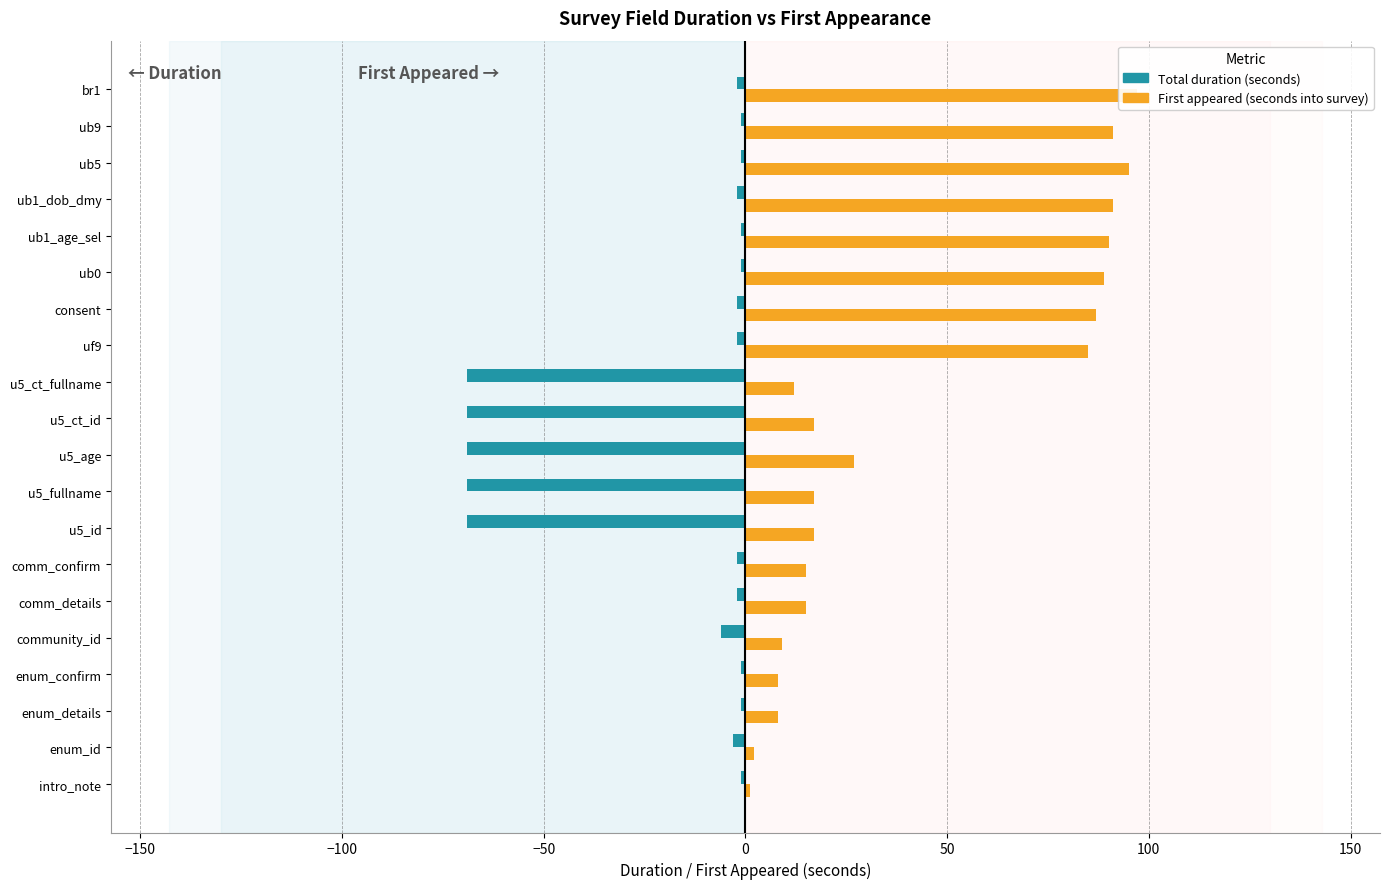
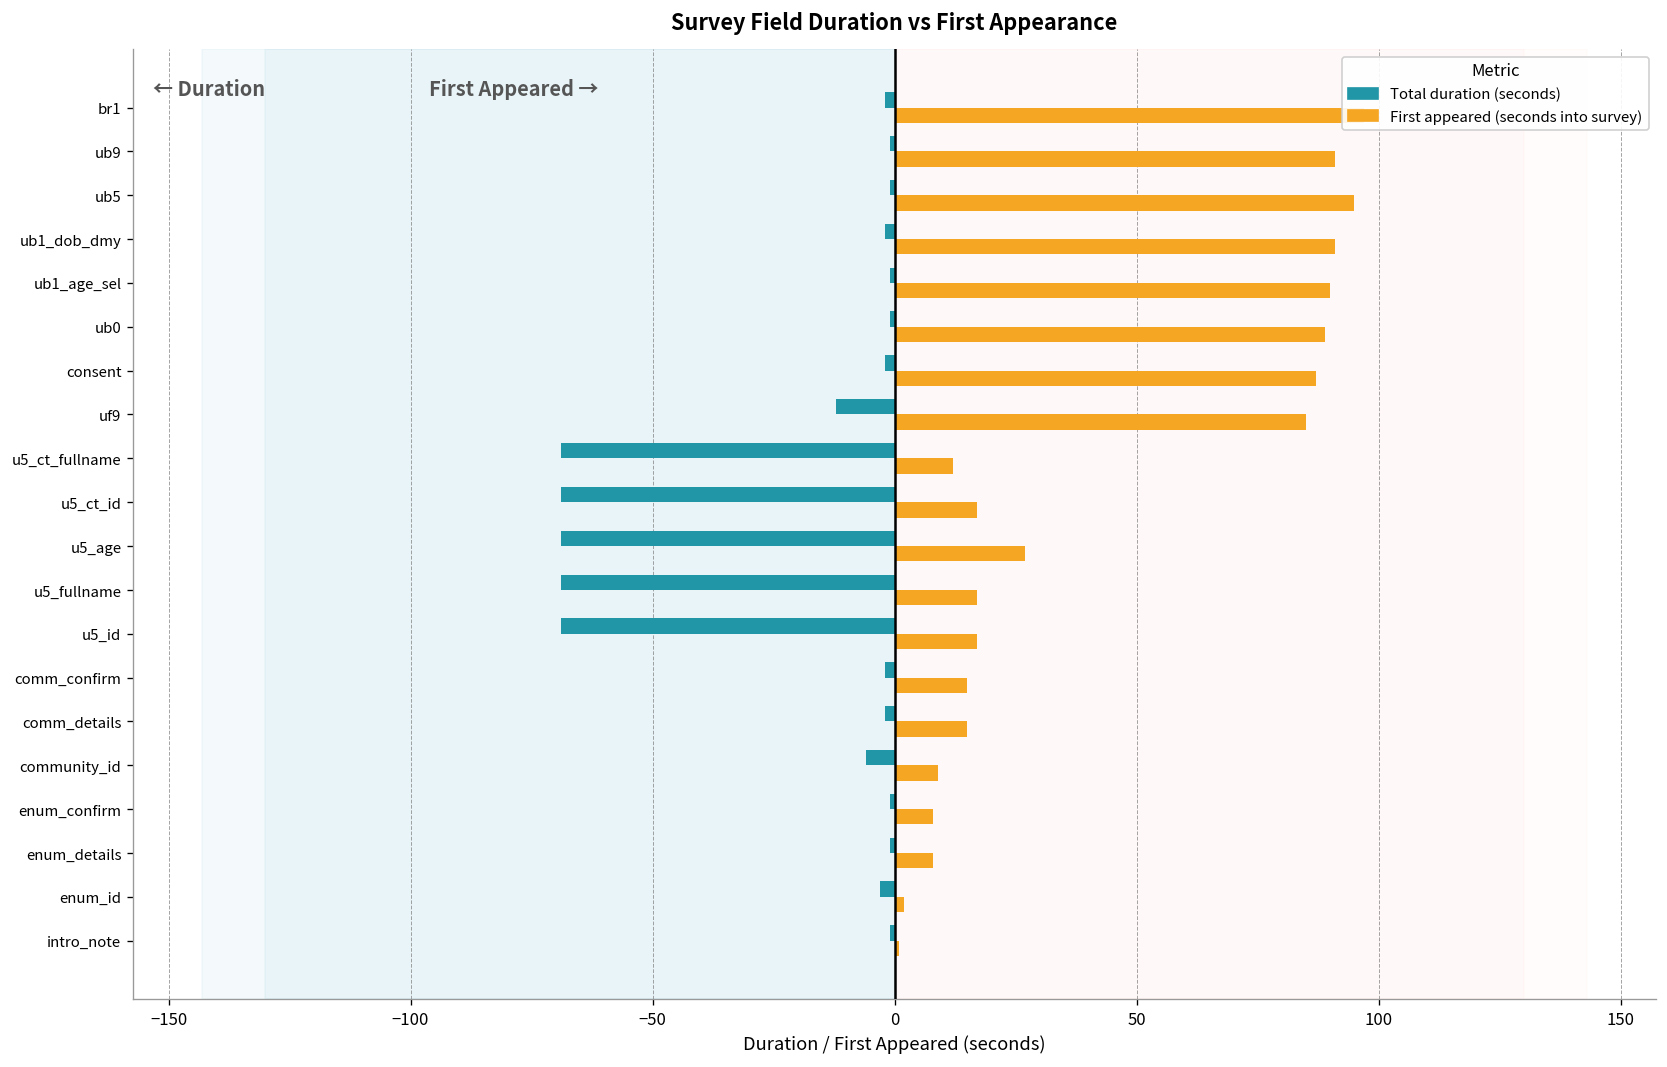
Total duration (seconds), uf9: -2 -> -12
